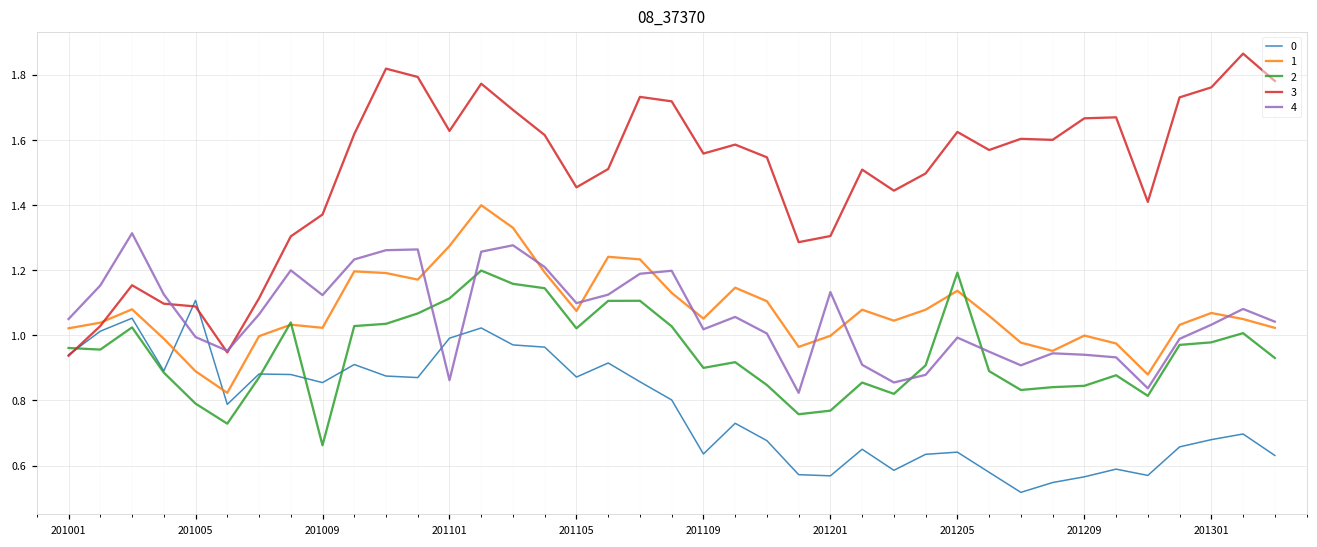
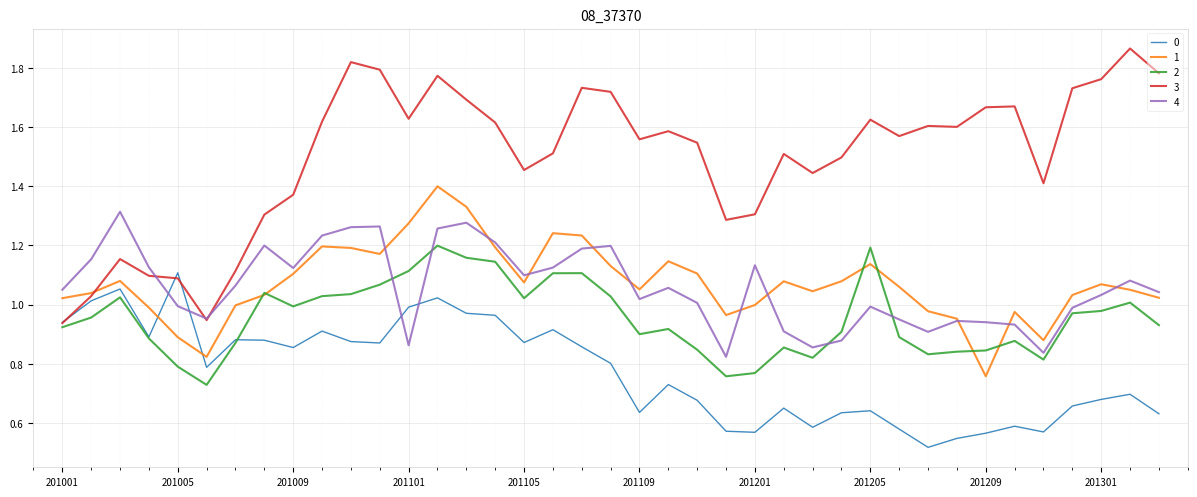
2, 201001: 0.96 -> 0.92
1, 201009: 1.02 -> 1.10
2, 201009: 0.66 -> 0.99
1, 201209: 1.00 -> 0.76
